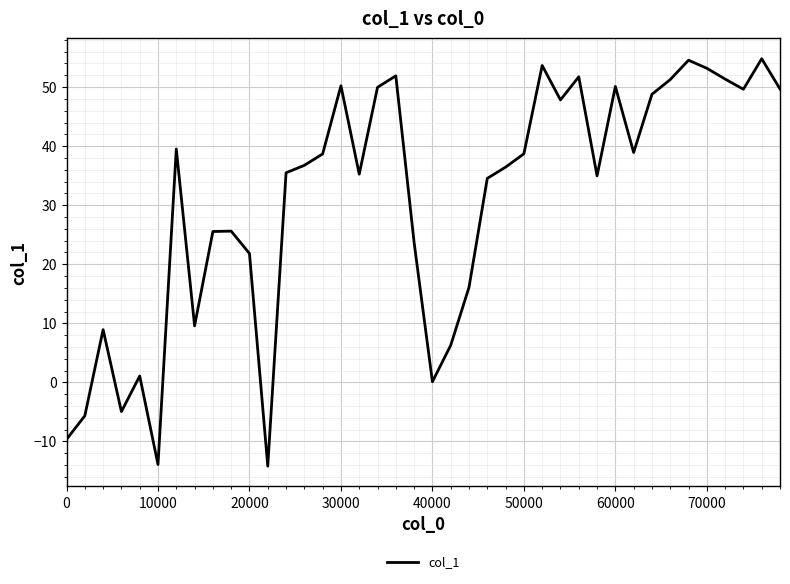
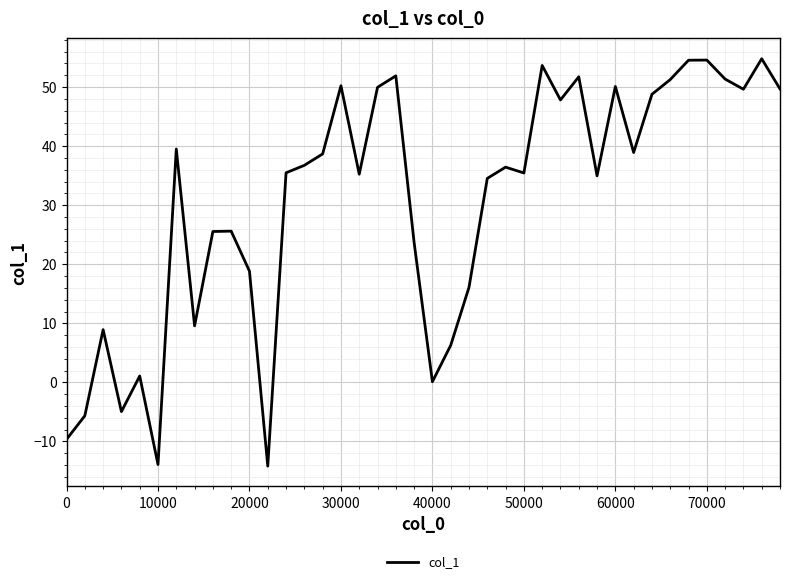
20000: 22 -> 19
50000: 39 -> 35
70000: 53 -> 55
